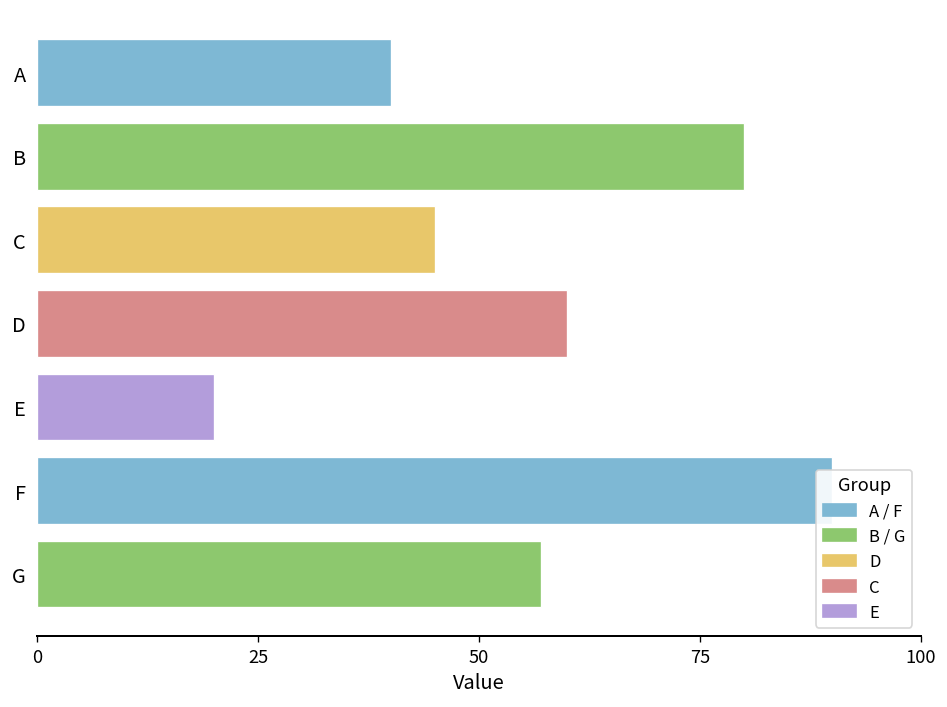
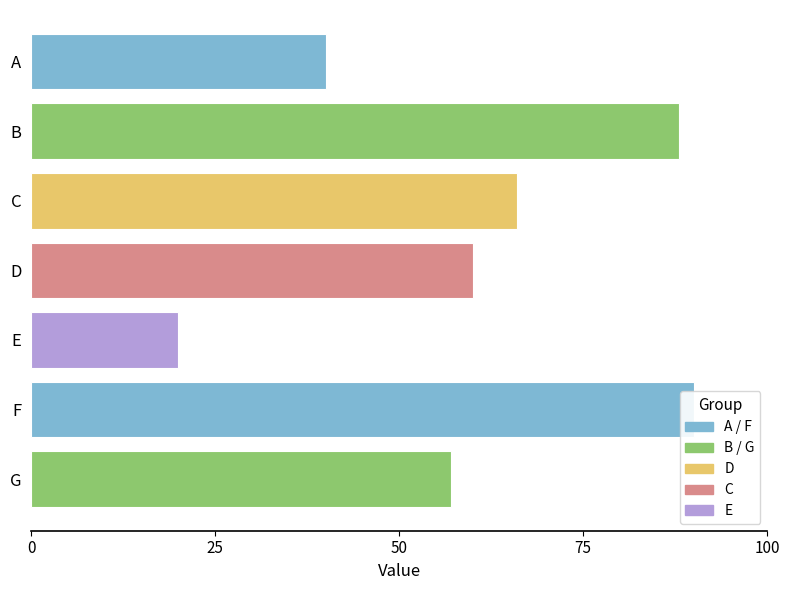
B: 80 -> 88
C: 45 -> 66
